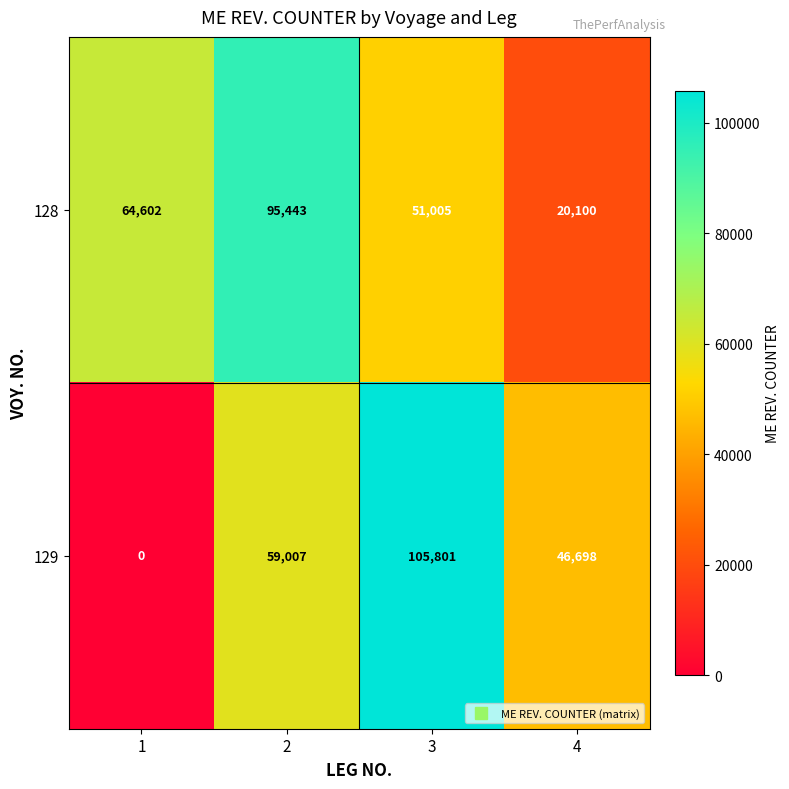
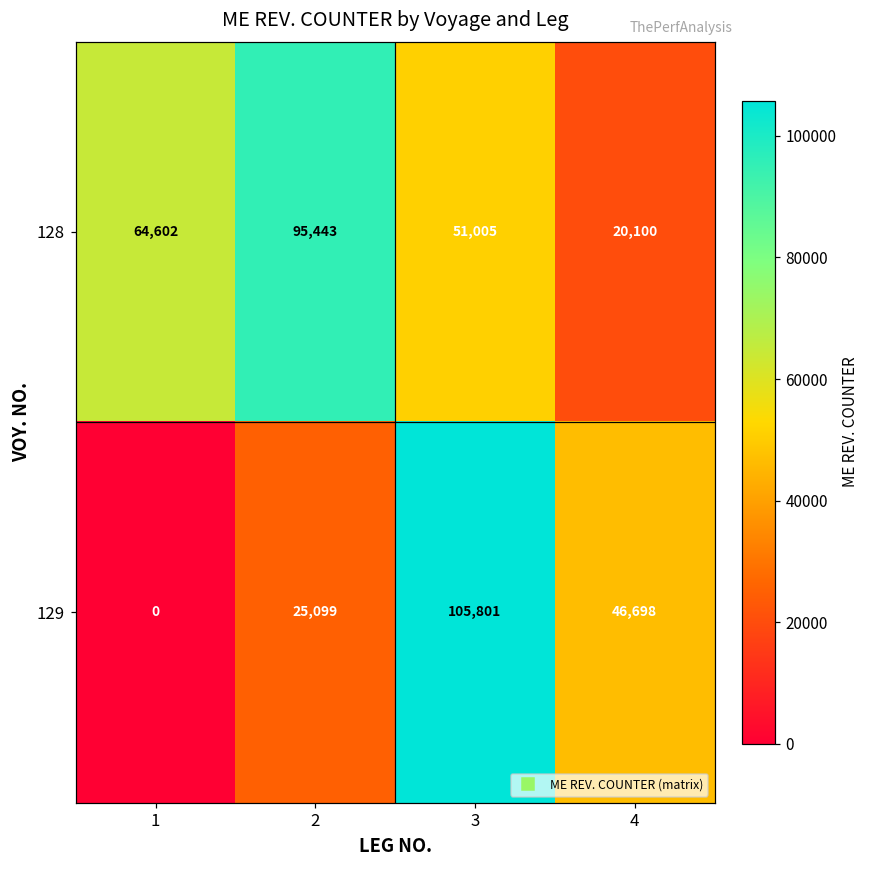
129, 2: 59,007 -> 25,099
